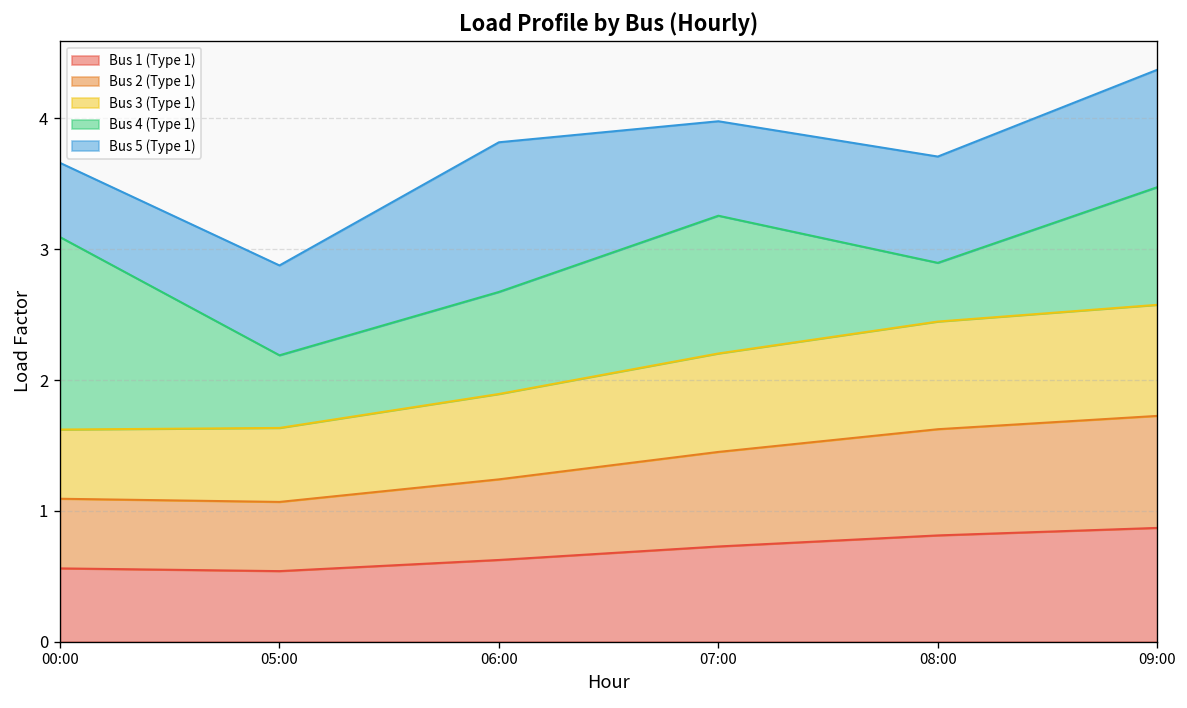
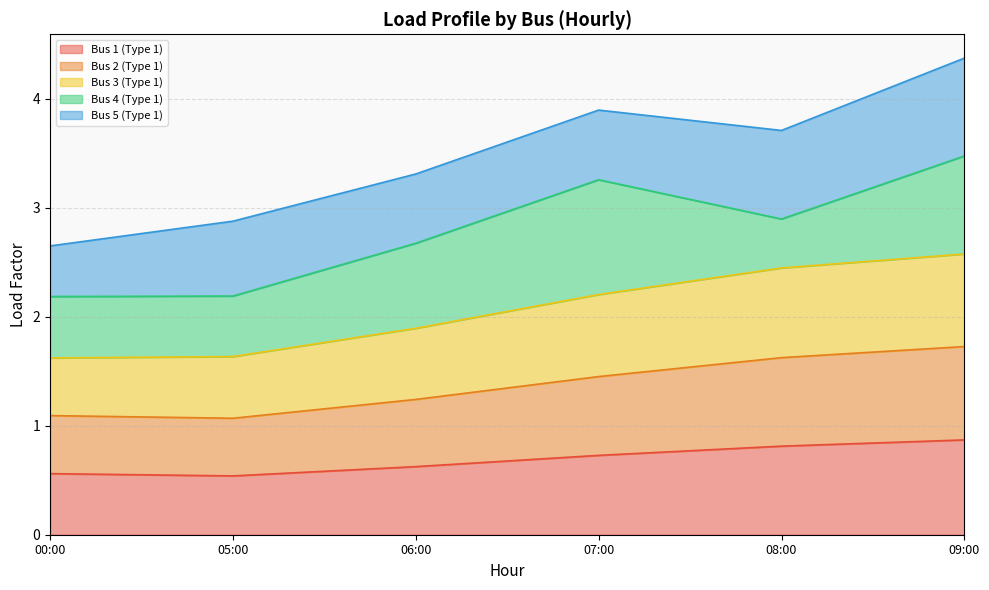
Bus 4 (Type 1), 00:00: 1.47 -> 0.56
Bus 5 (Type 1), 00:00: 0.57 -> 0.46
Bus 5 (Type 1), 06:00: 1.14 -> 0.64
Bus 5 (Type 1), 07:00: 0.72 -> 0.64
